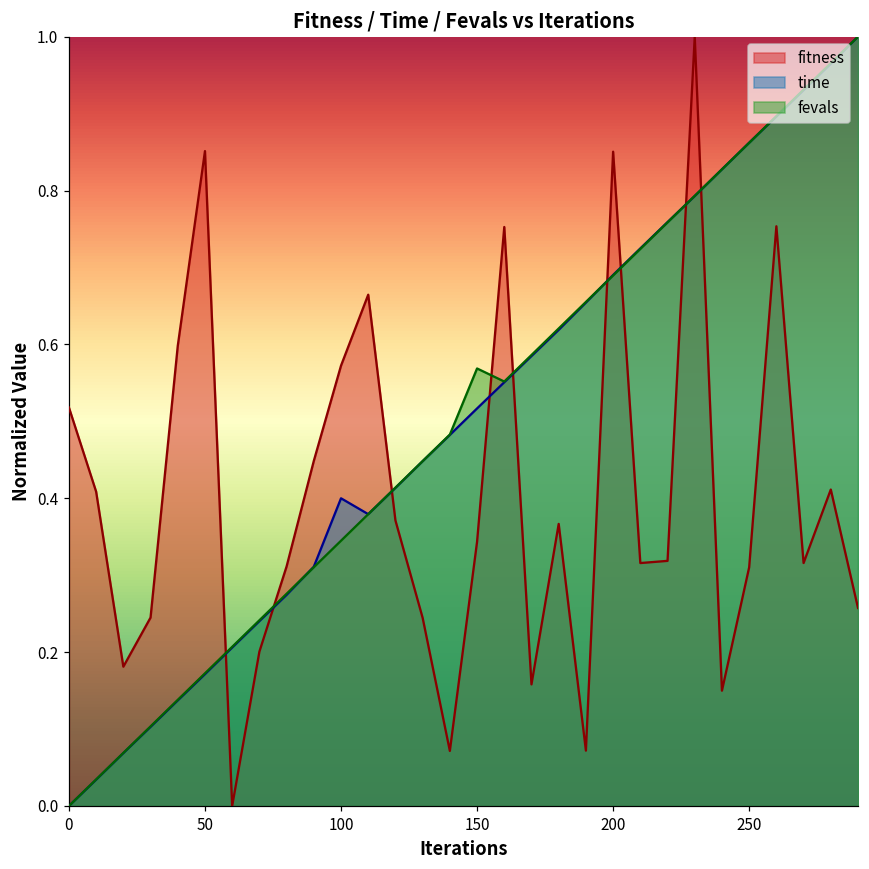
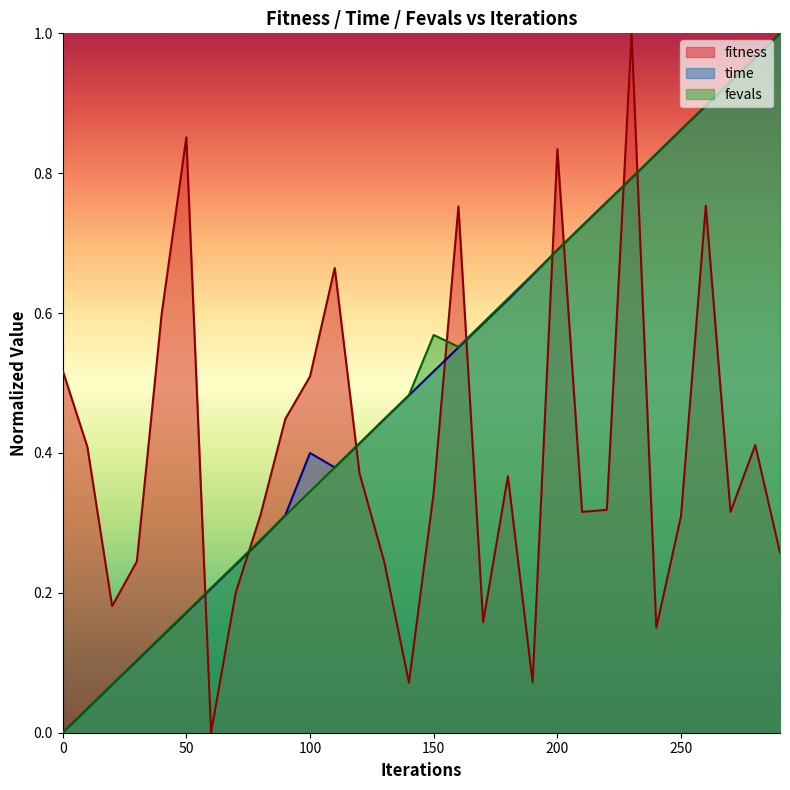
fitness, 100: 0.57 -> 0.51
fitness, 200: 0.85 -> 0.83
